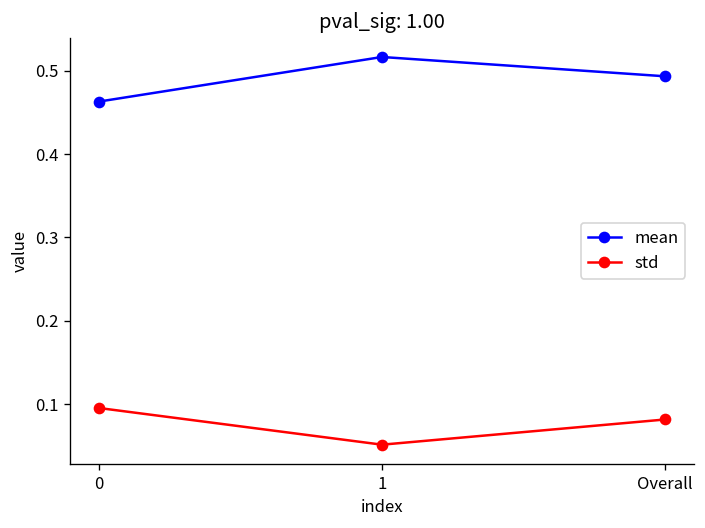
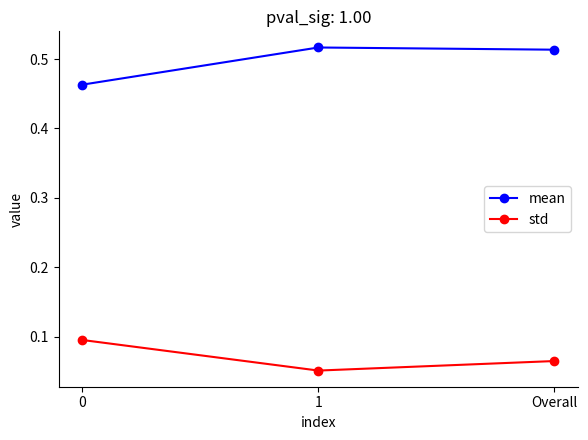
mean, Overall: 0.49 -> 0.51
std, Overall: 0.08 -> 0.06
